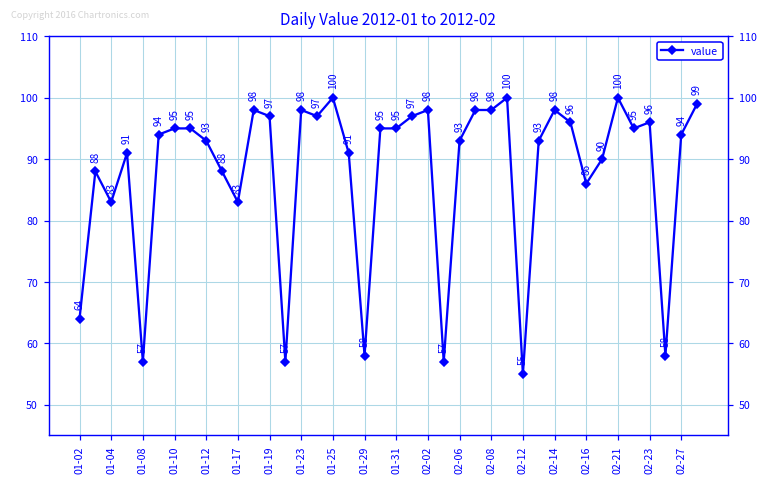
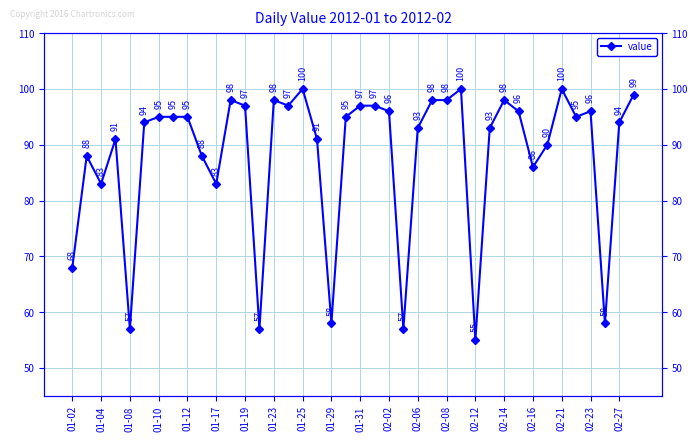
01-02: 64 -> 68
01-12: 93 -> 95
01-31: 95 -> 97
02-02: 98 -> 96
